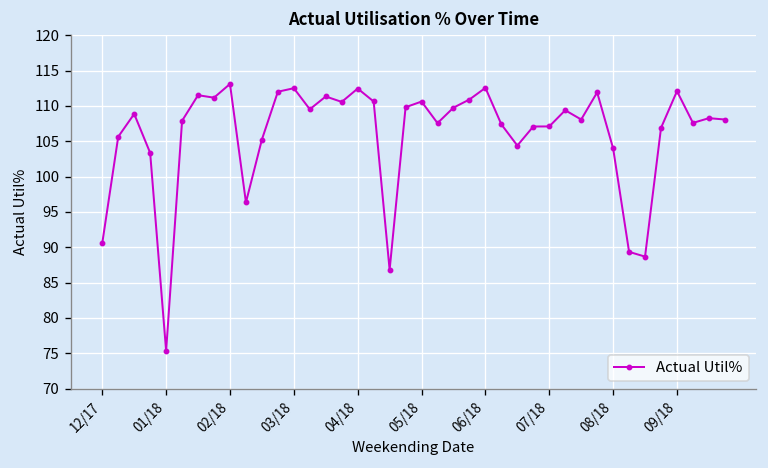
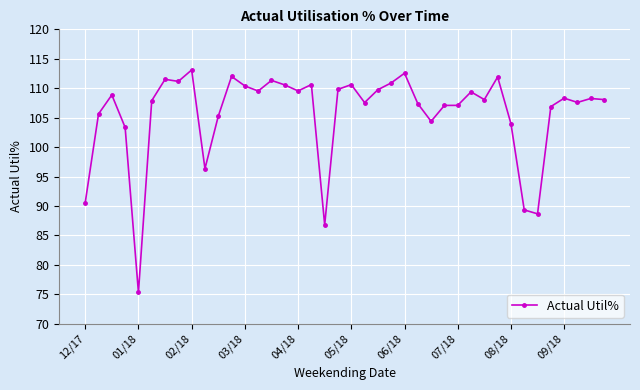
03/18: 113 -> 110
04/18: 112 -> 110
09/18: 112 -> 108
